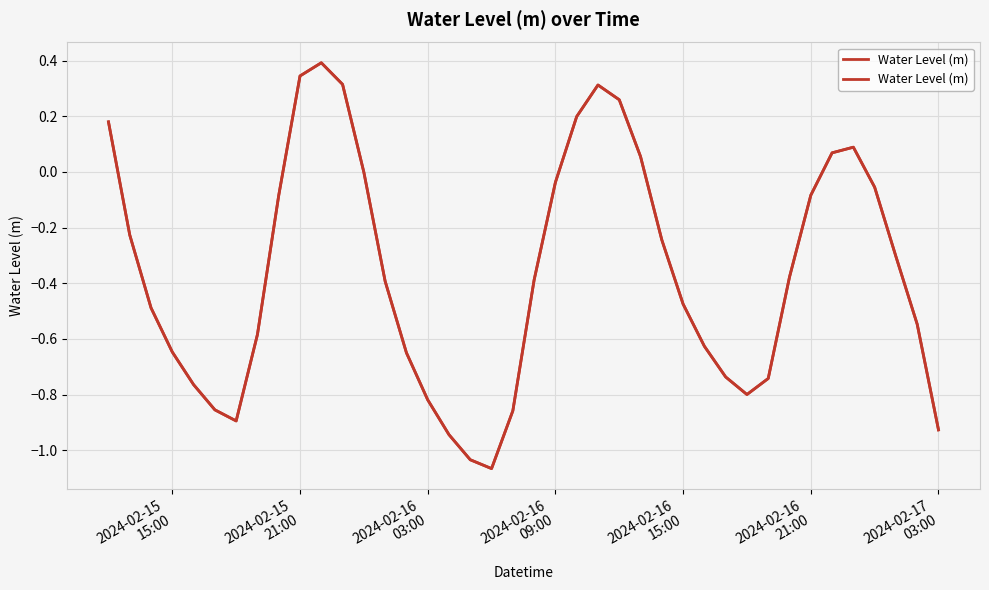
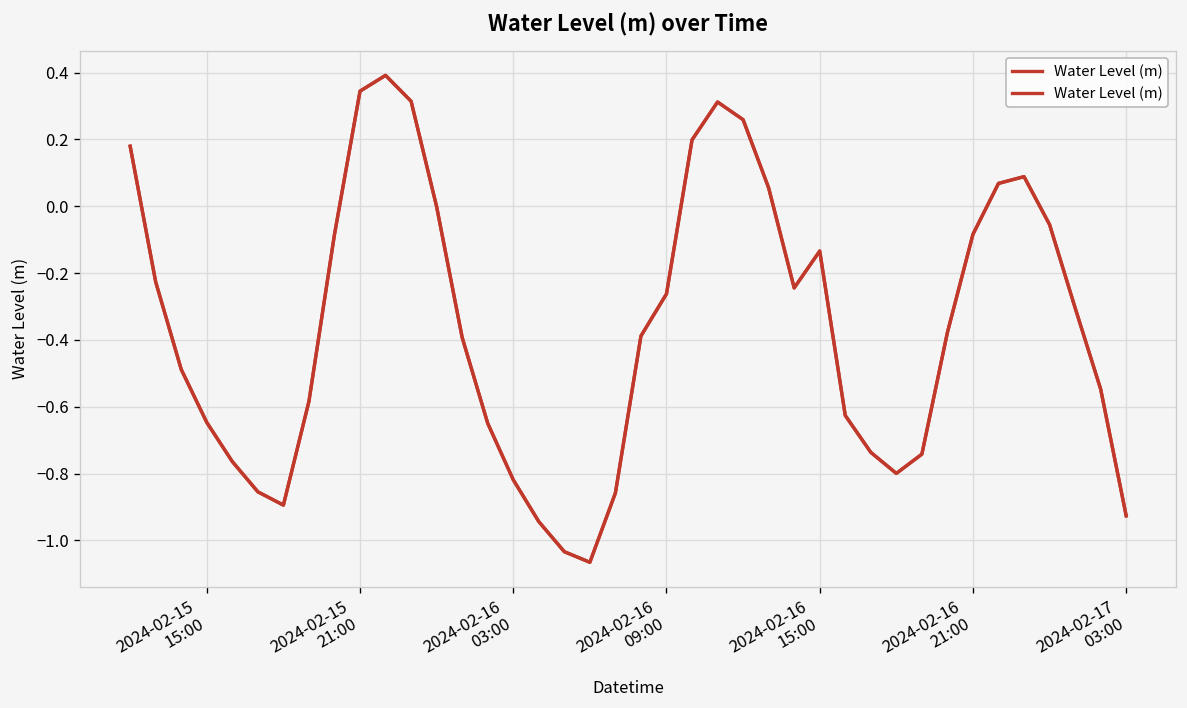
2024-02-16 09:00: -0.04 -> -0.26
2024-02-16 15:00: -0.47 -> -0.13
